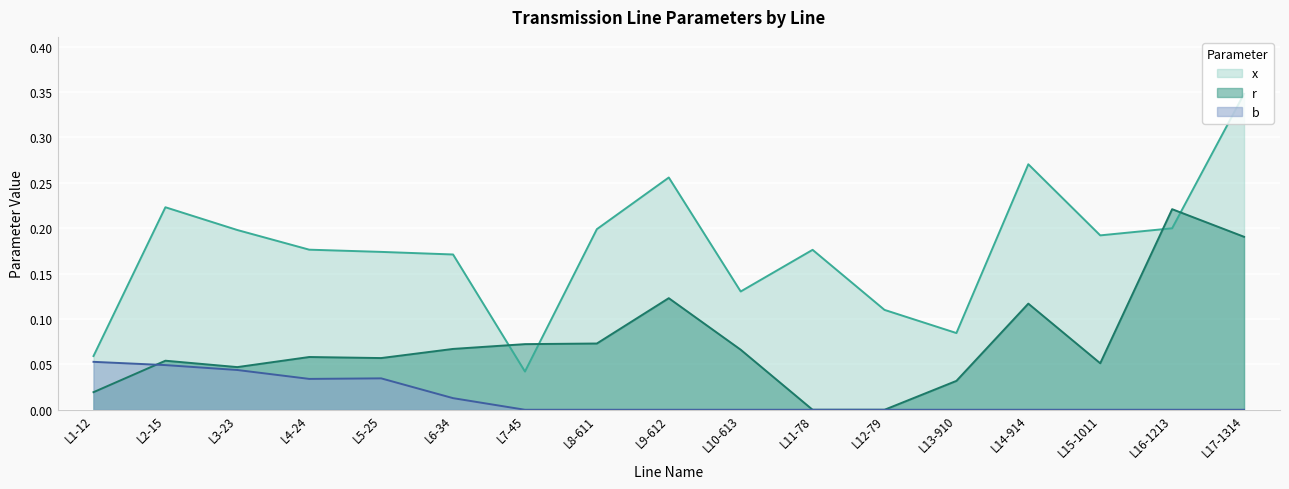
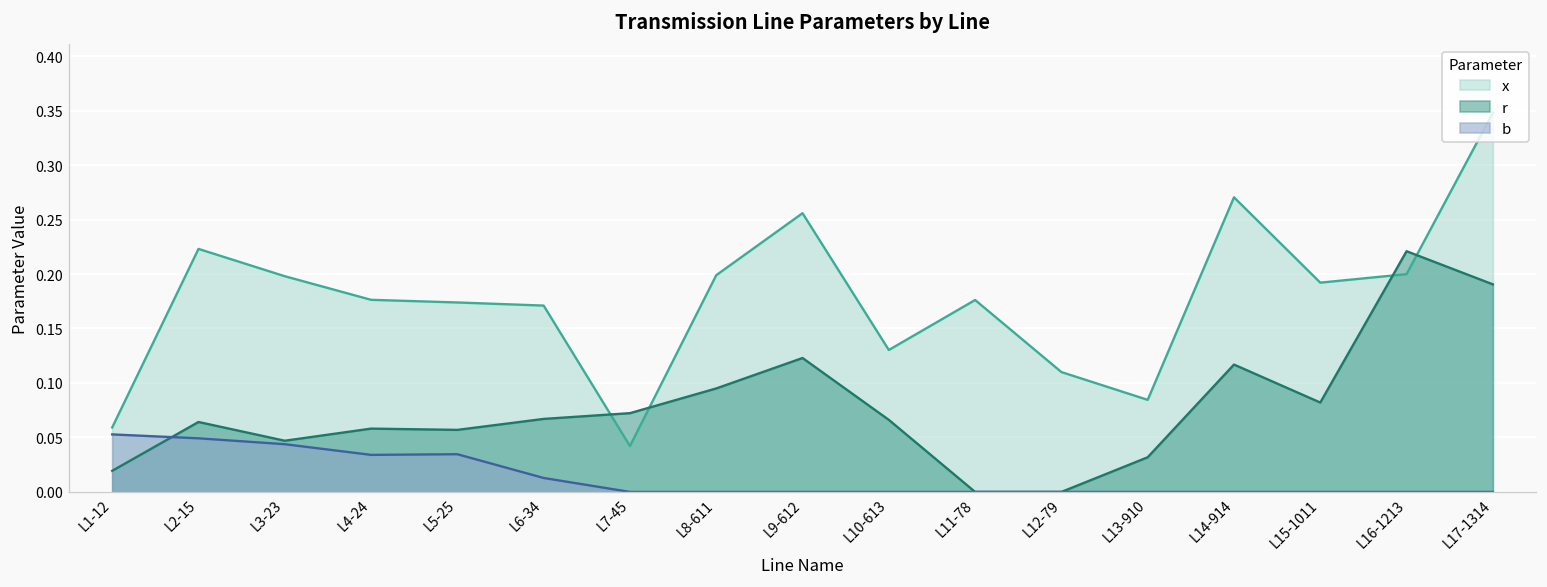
r, L2-15: 0.05 -> 0.06
r, L8-611: 0.07 -> 0.09
r, L15-1011: 0.05 -> 0.08
